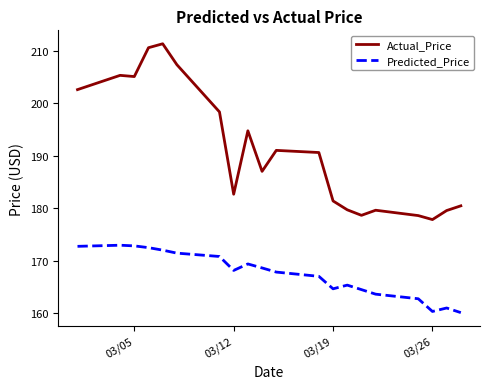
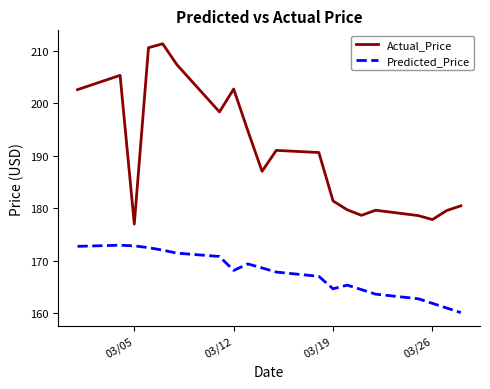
Actual_Price, 03/05: 205 -> 177
Actual_Price, 03/12: 183 -> 203
Predicted_Price, 03/26: 160 -> 162
